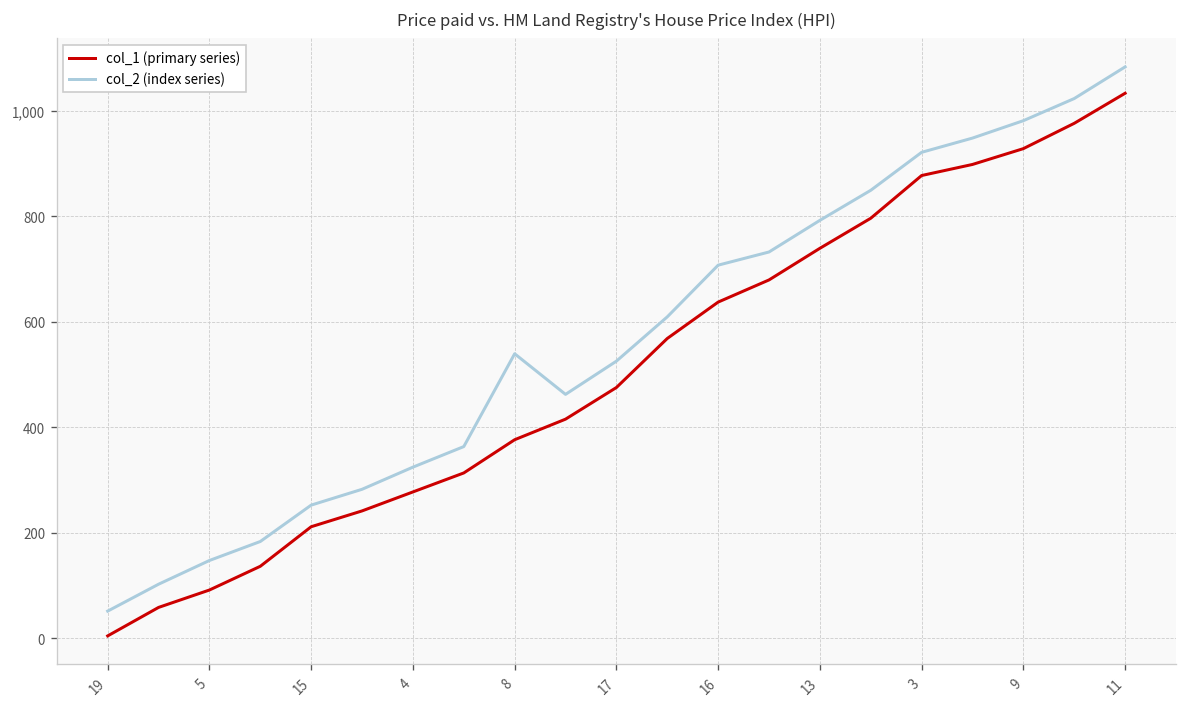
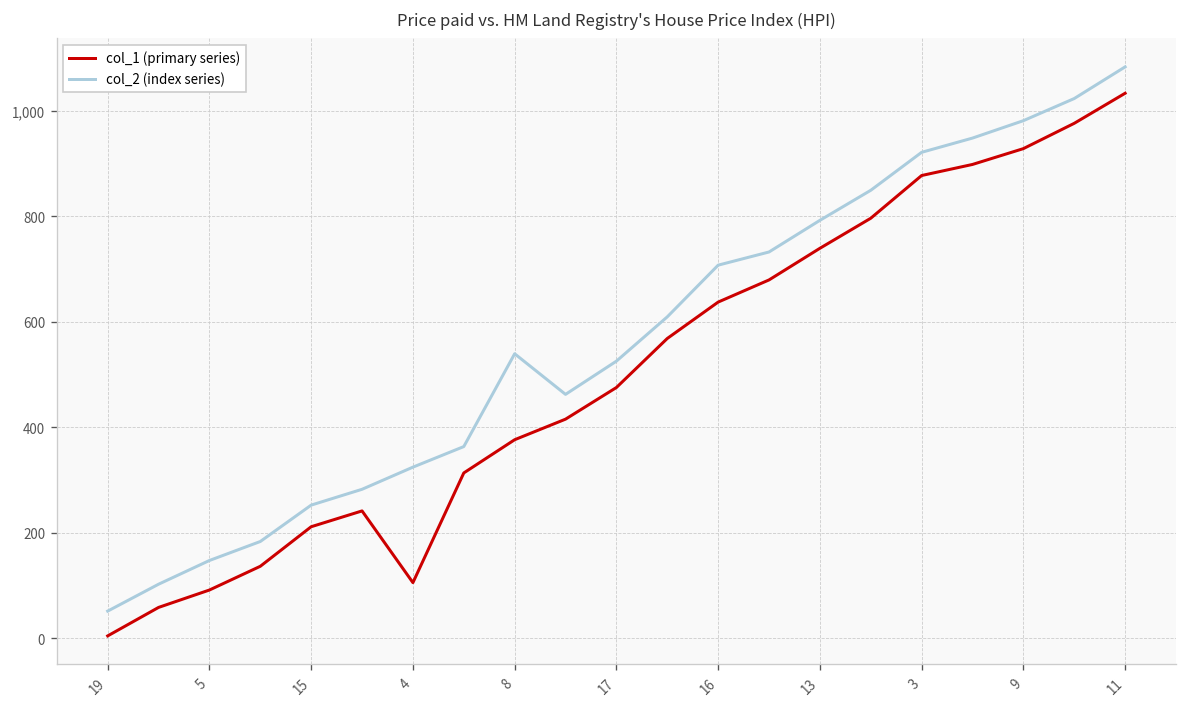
col_1 (primary series), 4: 280 -> 110
